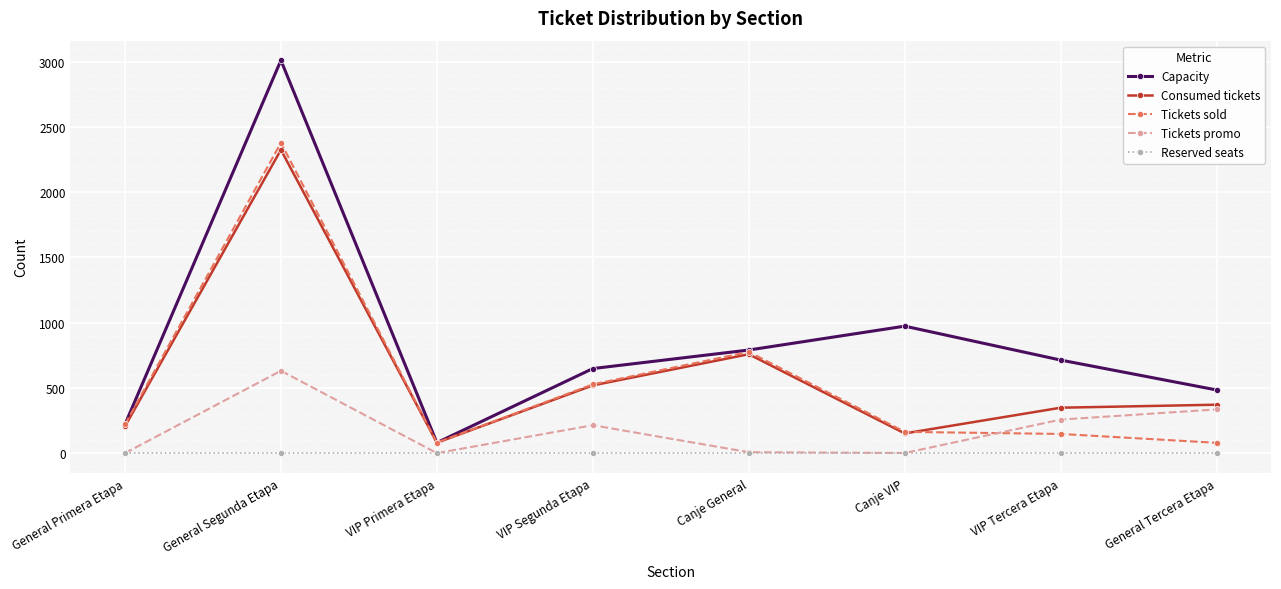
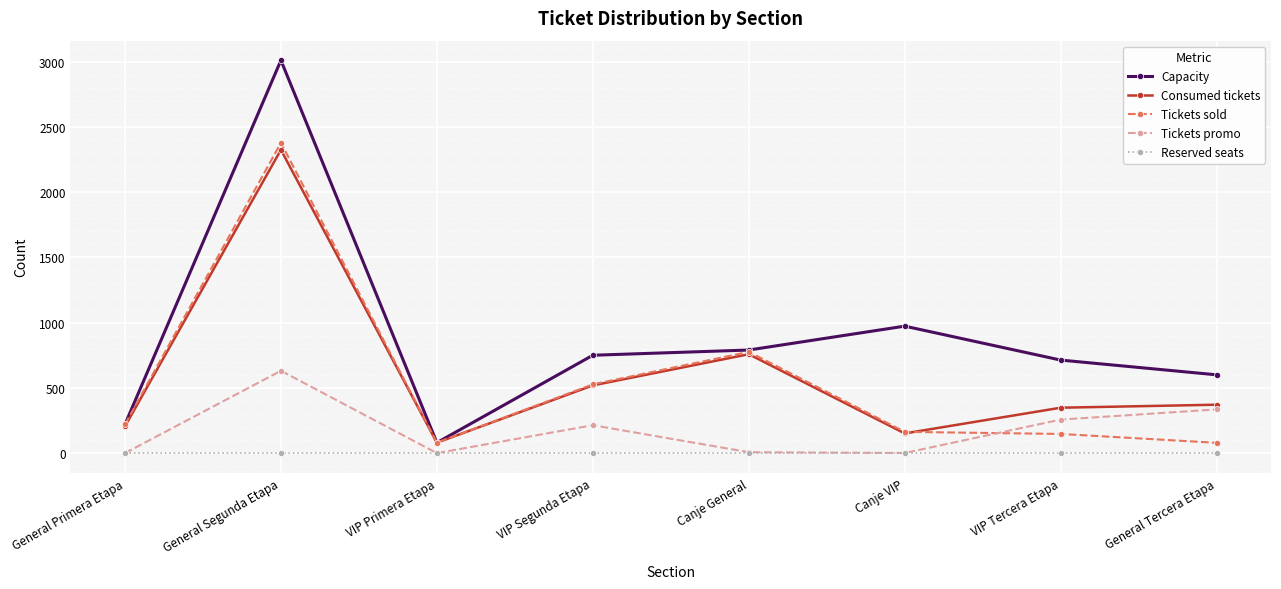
Capacity, VIP Segunda Etapa: 650 -> 750
Capacity, General Tercera Etapa: 480 -> 600
